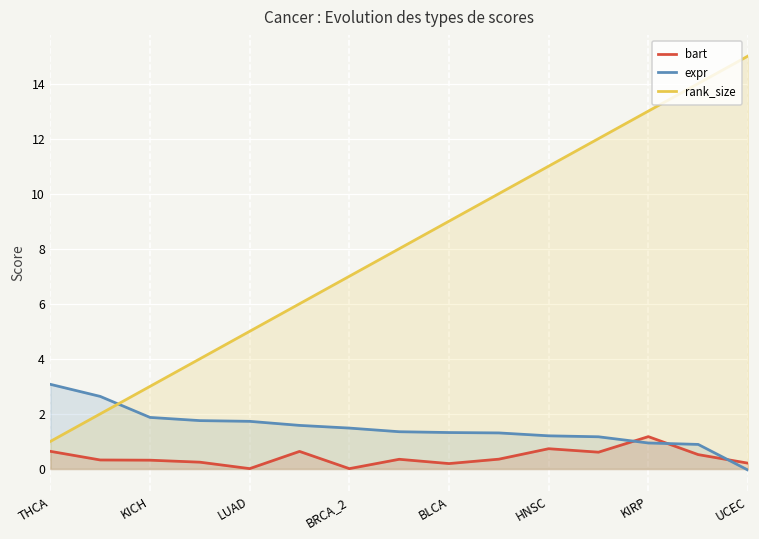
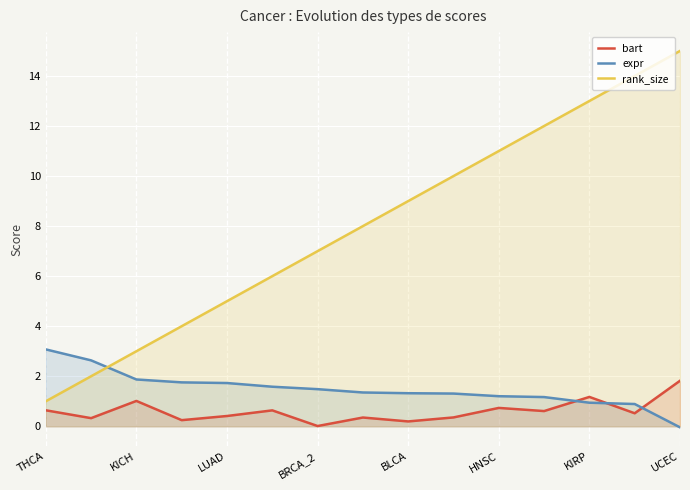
bart, KICH: 0.3 -> 1.0
bart, LUAD: 0.0 -> 0.4
bart, UCEC: 0.2 -> 1.8
